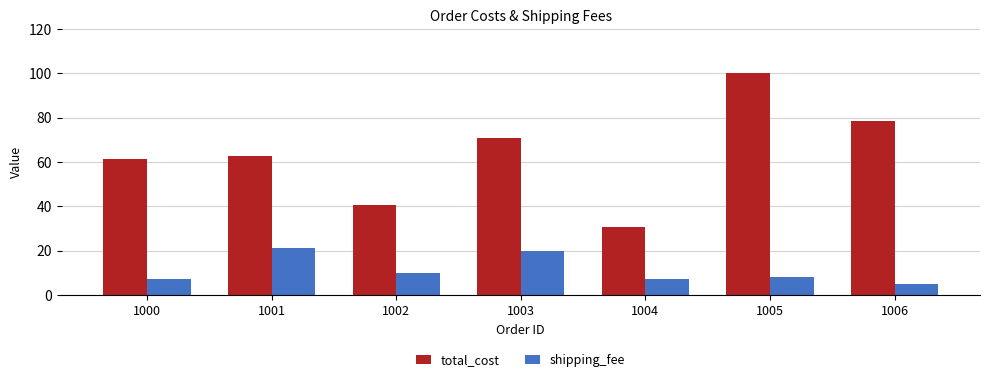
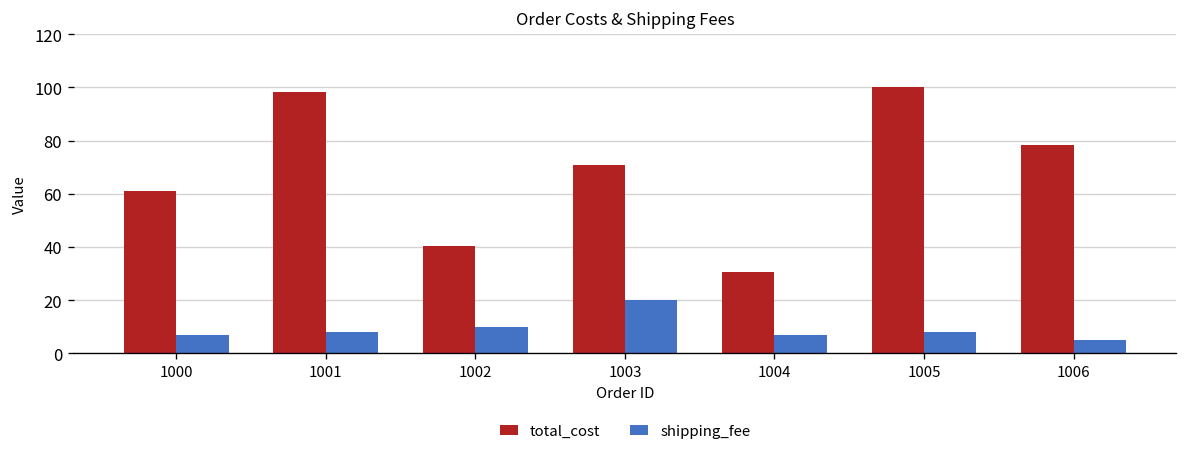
total_cost, 1001: 62 -> 98
shipping_fee, 1001: 21 -> 8
